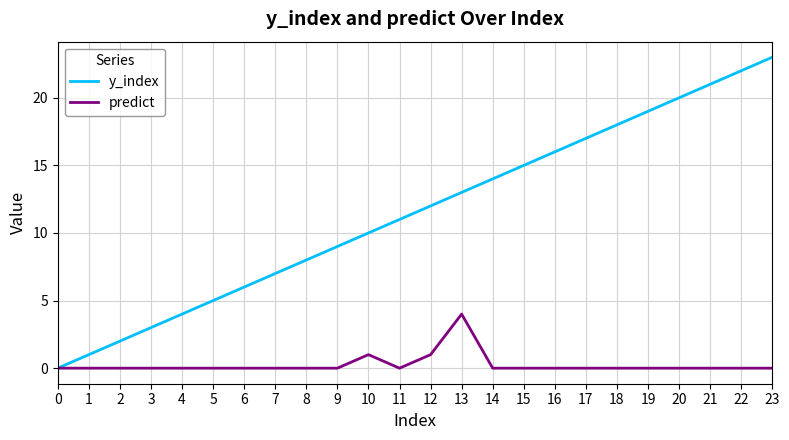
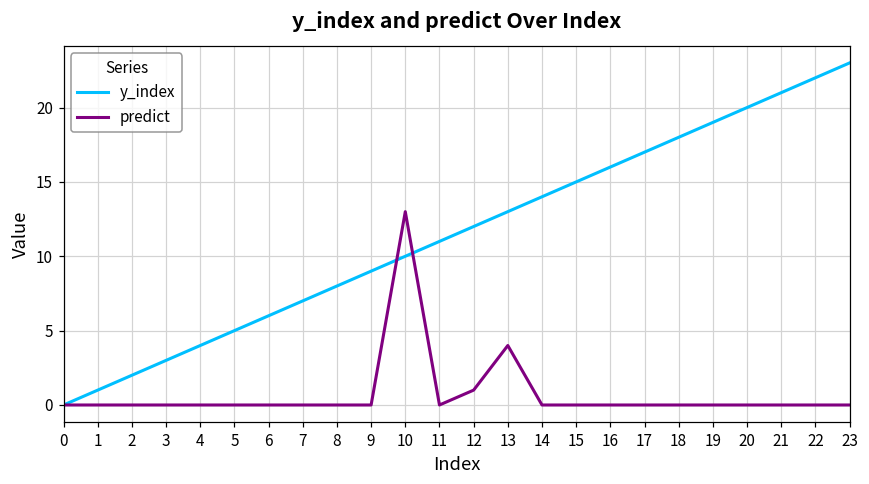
predict, 10: 1 -> 13
